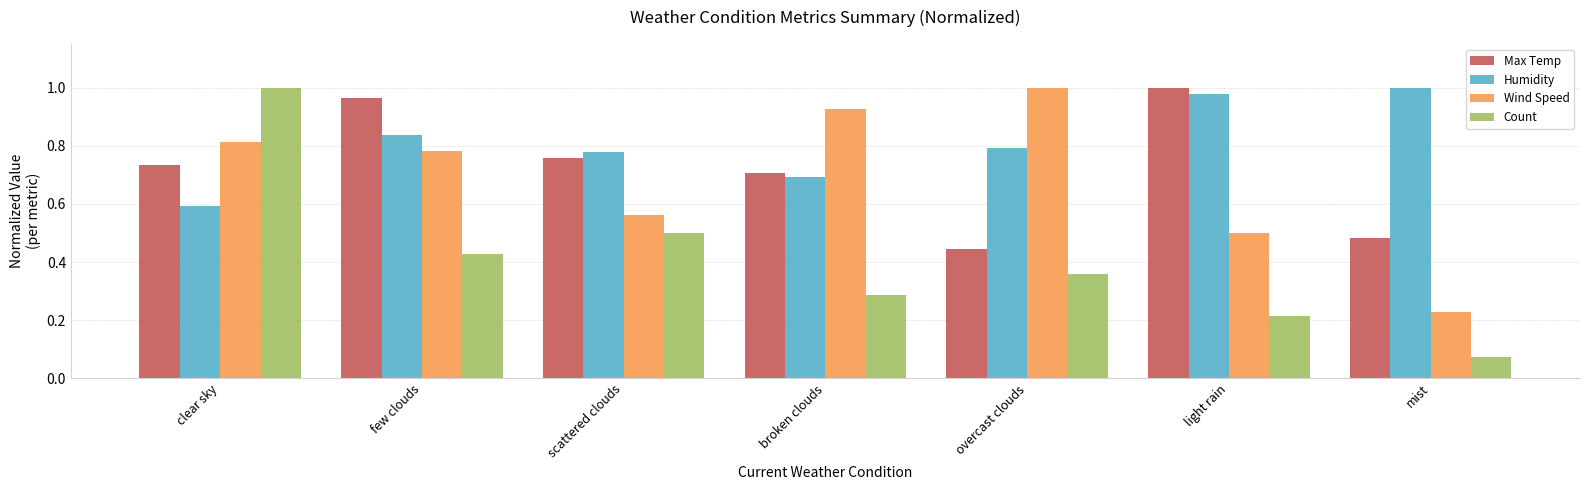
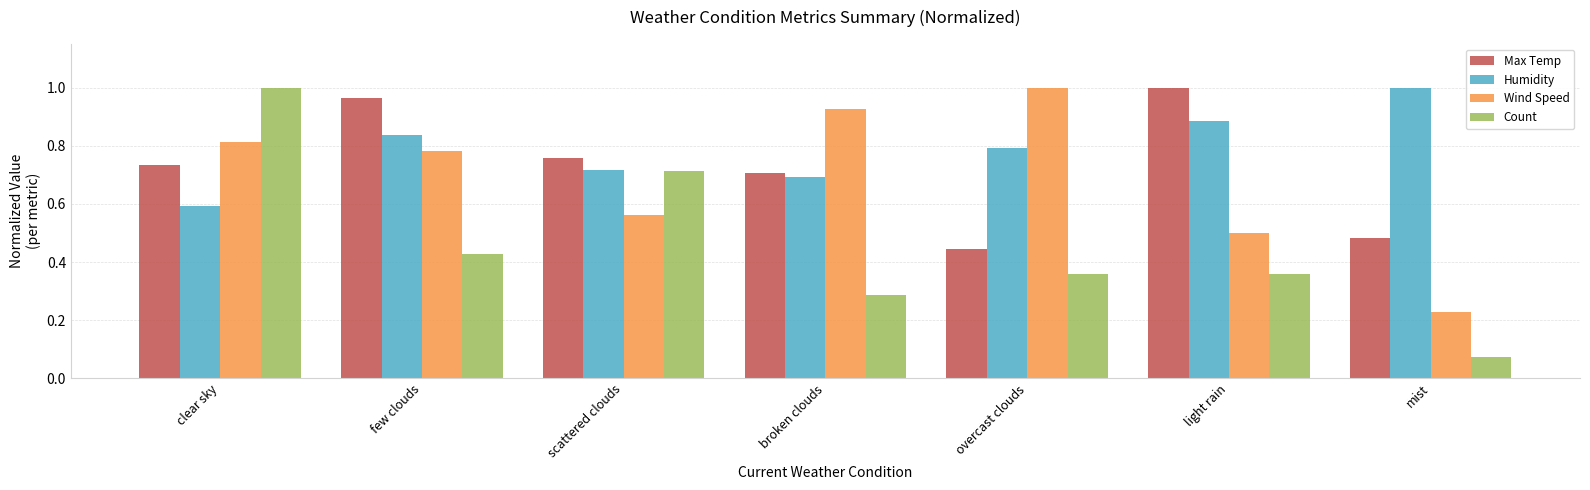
Humidity, scattered clouds: 0.78 -> 0.72
Count, scattered clouds: 0.50 -> 0.71
Humidity, light rain: 0.98 -> 0.88
Count, light rain: 0.21 -> 0.36
